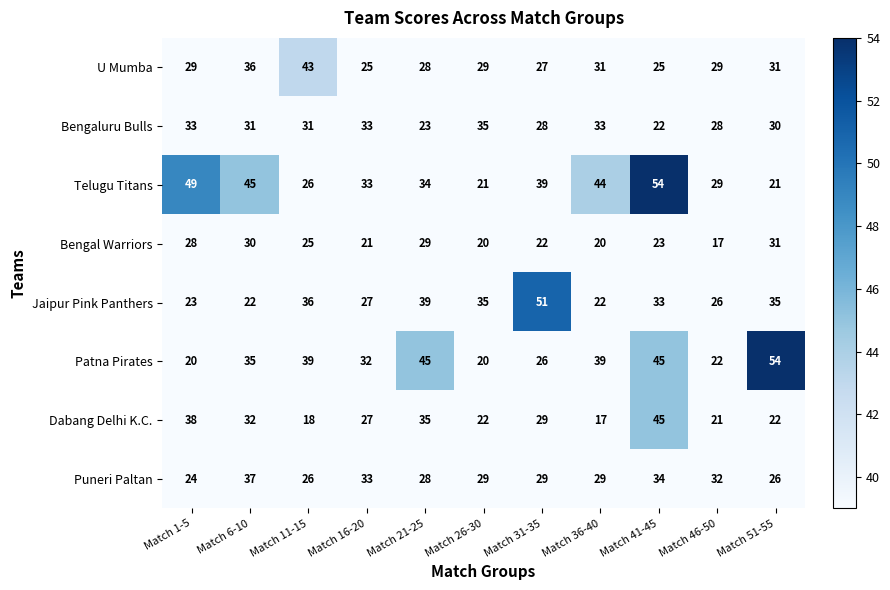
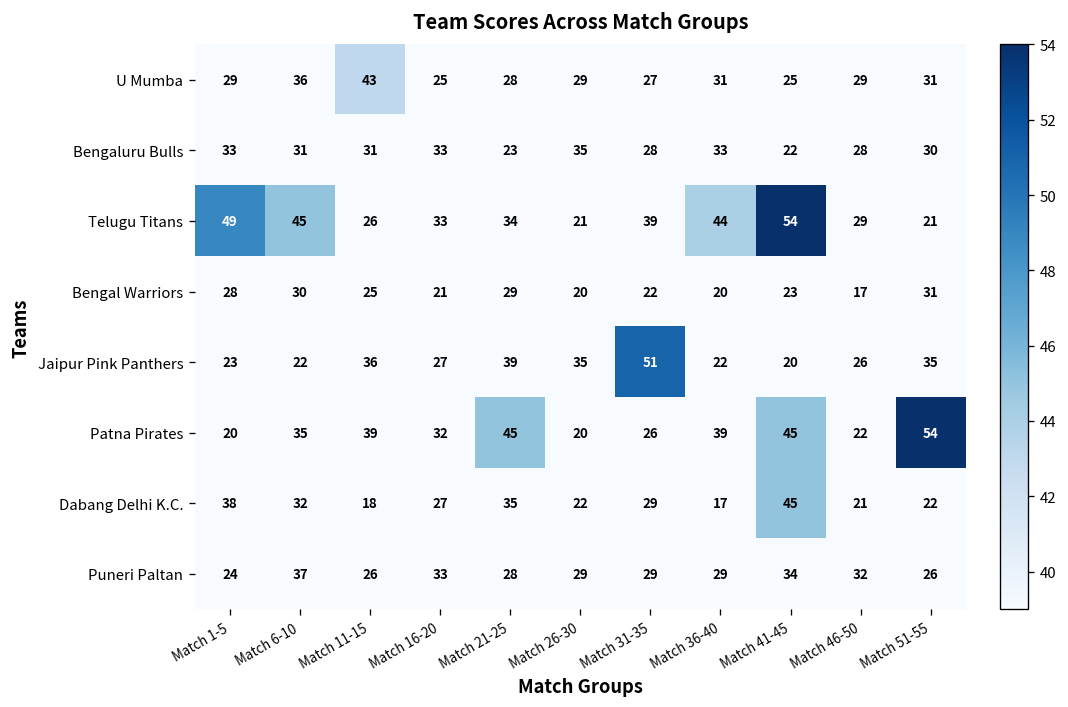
Jaipur Pink Panthers, Match 41-45: 33 -> 20
